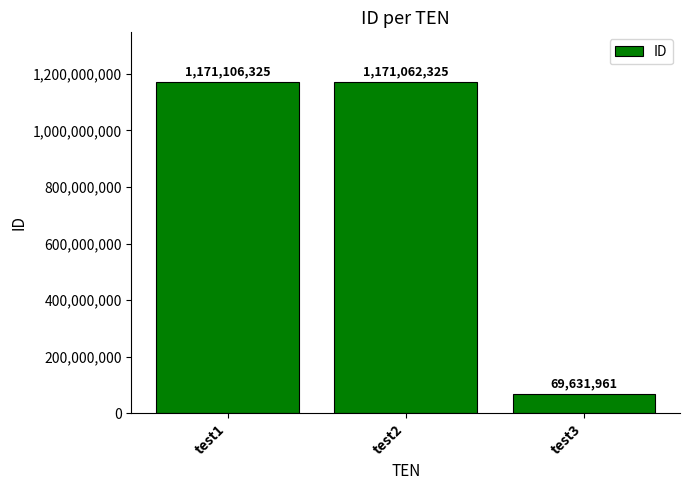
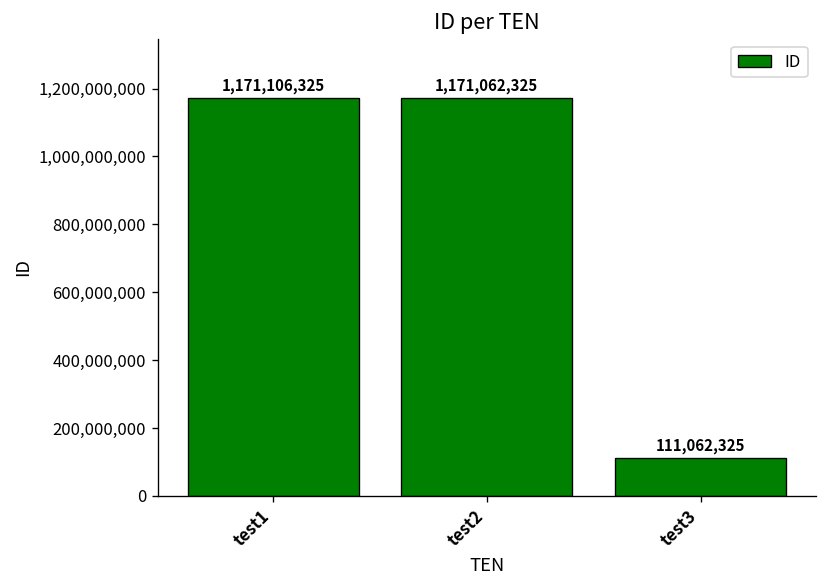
test3: 69,631,961 -> 111,062,325
